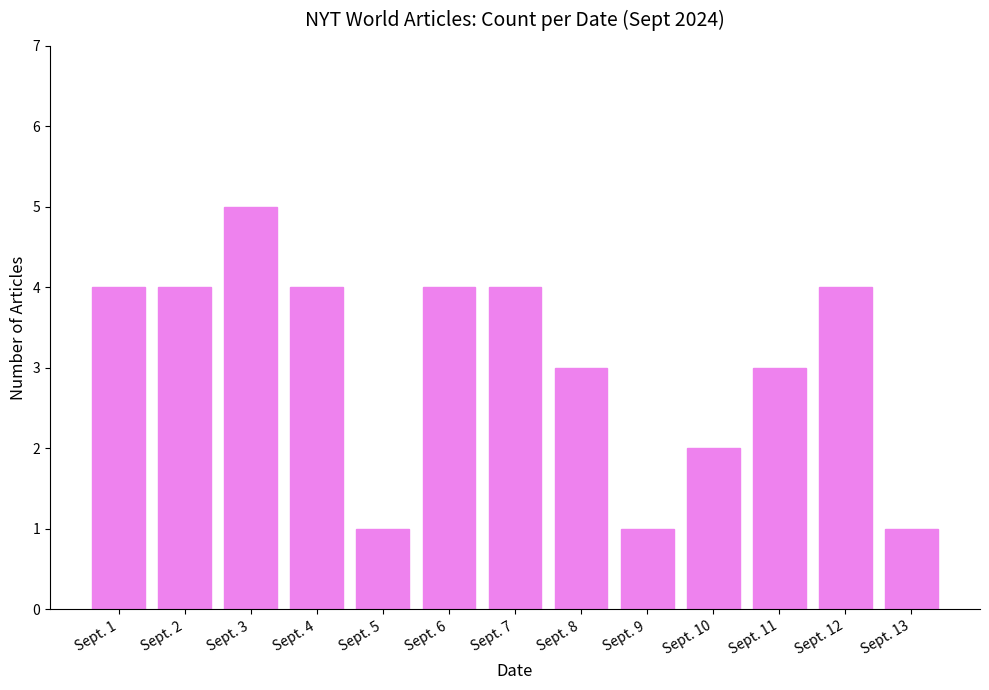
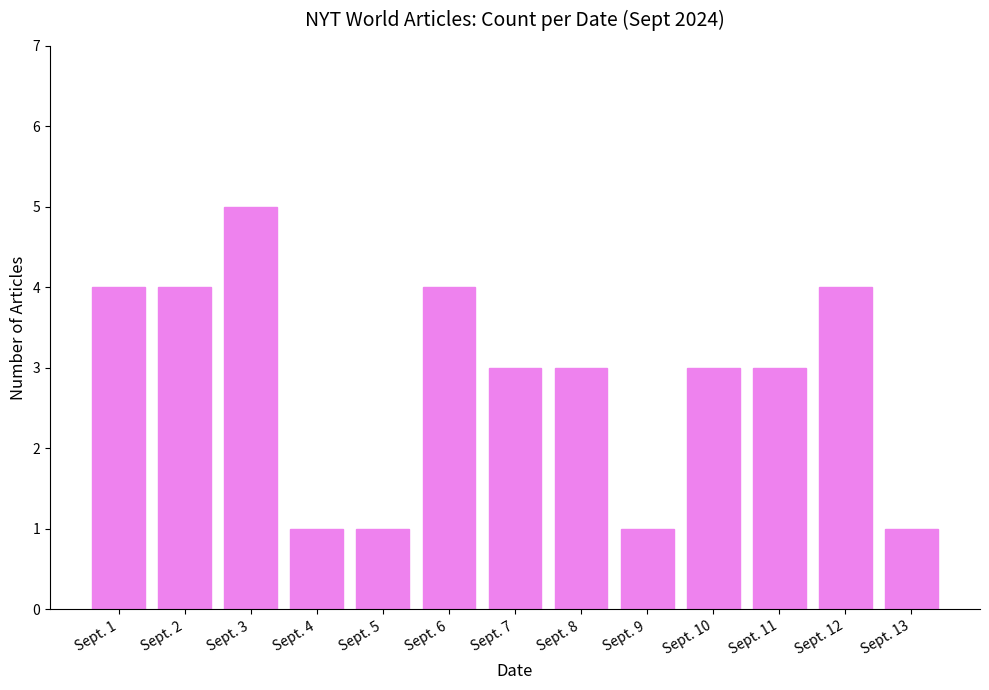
Sept. 4: 4 -> 1
Sept. 7: 4 -> 3
Sept. 10: 2 -> 3
